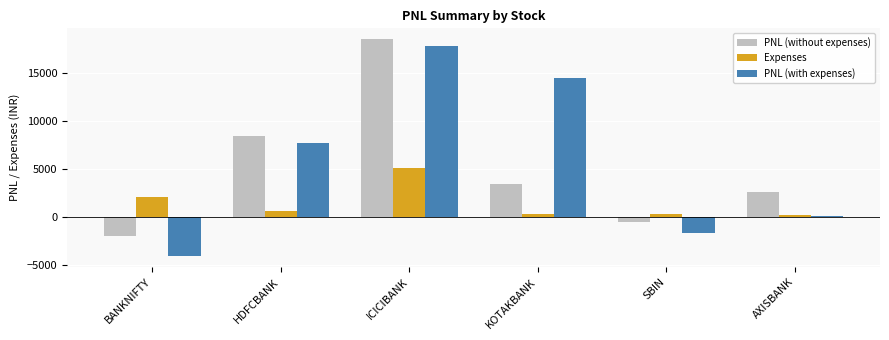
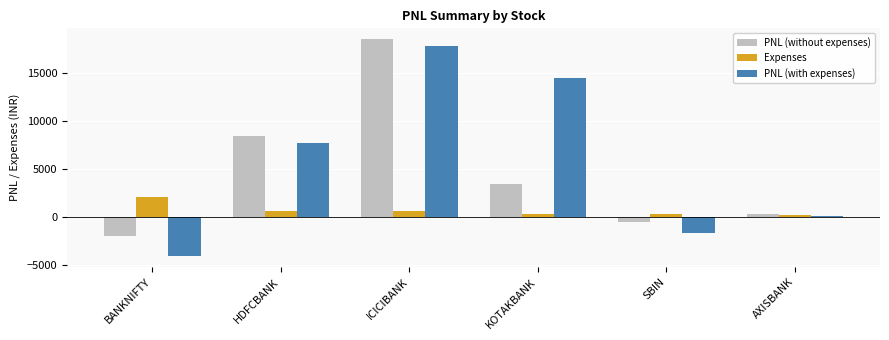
Expenses, ICICIBANK: 5000 -> 1000
PNL (without expenses), AXISBANK: 3000 -> 0
